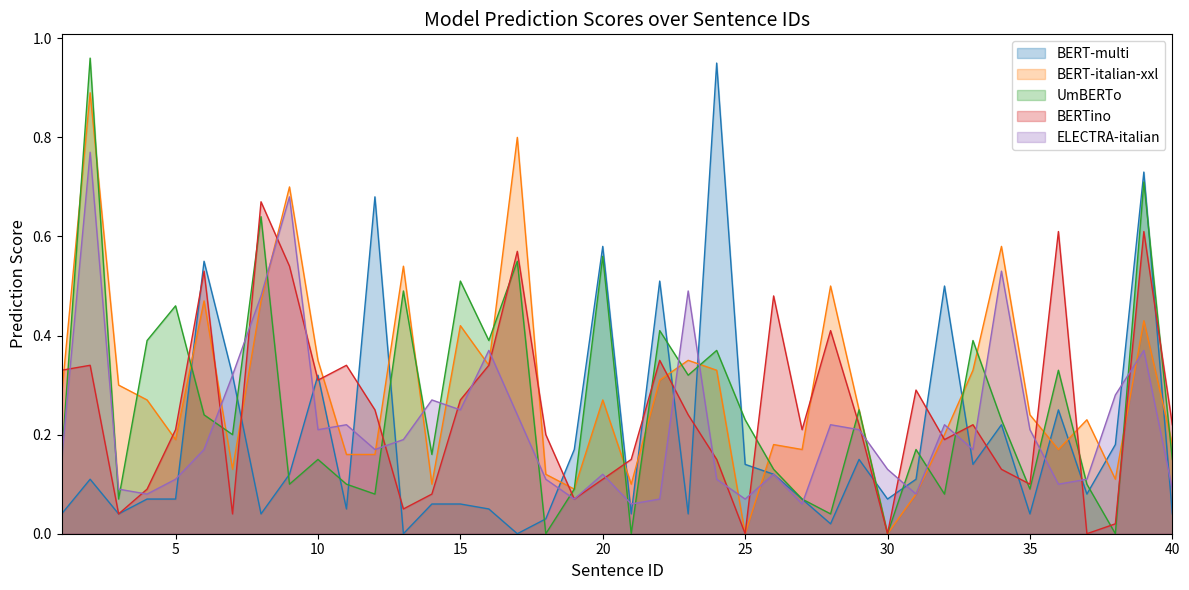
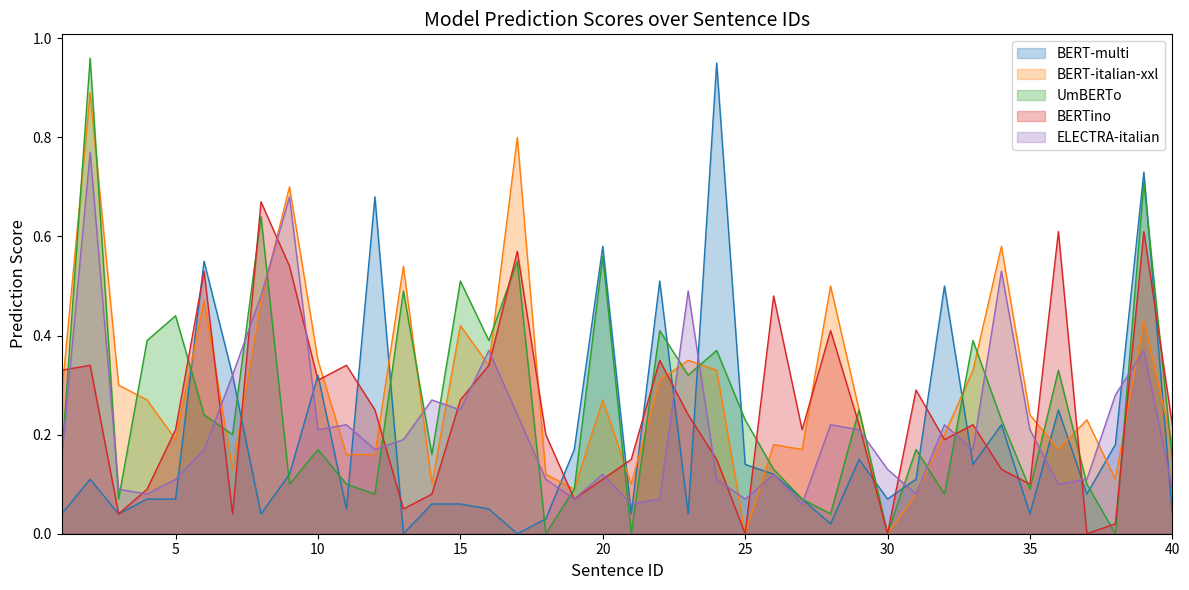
UmBERTo, 5: 0.46 -> 0.44
UmBERTo, 10: 0.15 -> 0.17
